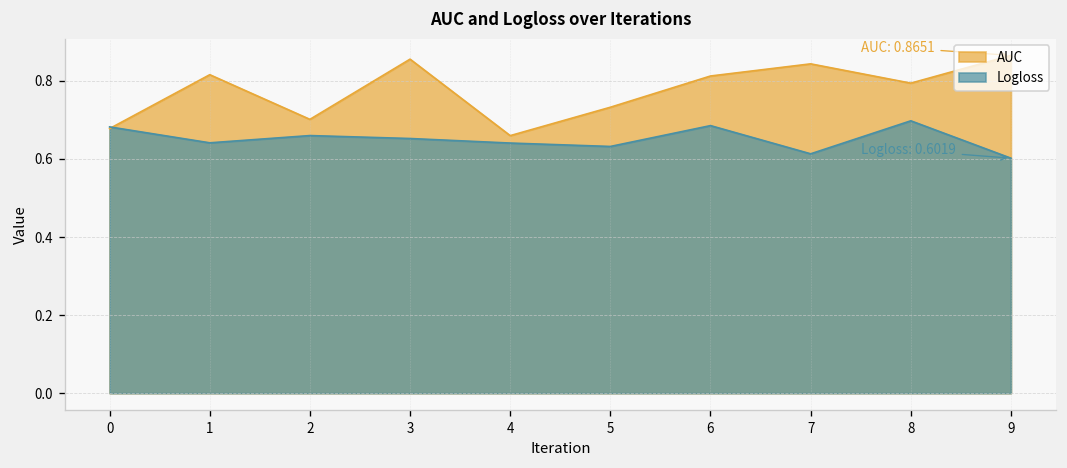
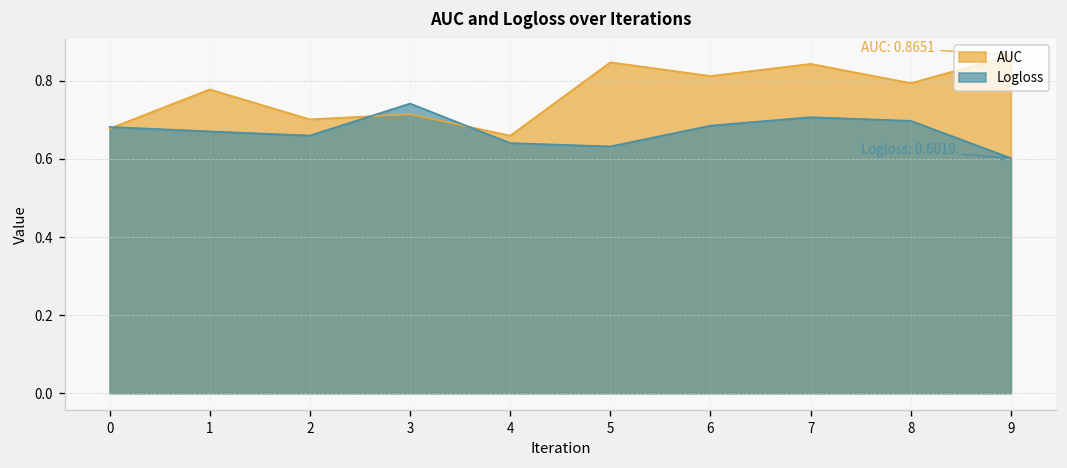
AUC, 1: 0.82 -> 0.78
Logloss, 1: 0.64 -> 0.67
AUC, 3: 0.86 -> 0.71
Logloss, 3: 0.65 -> 0.74
AUC, 5: 0.73 -> 0.85
Logloss, 7: 0.61 -> 0.71
